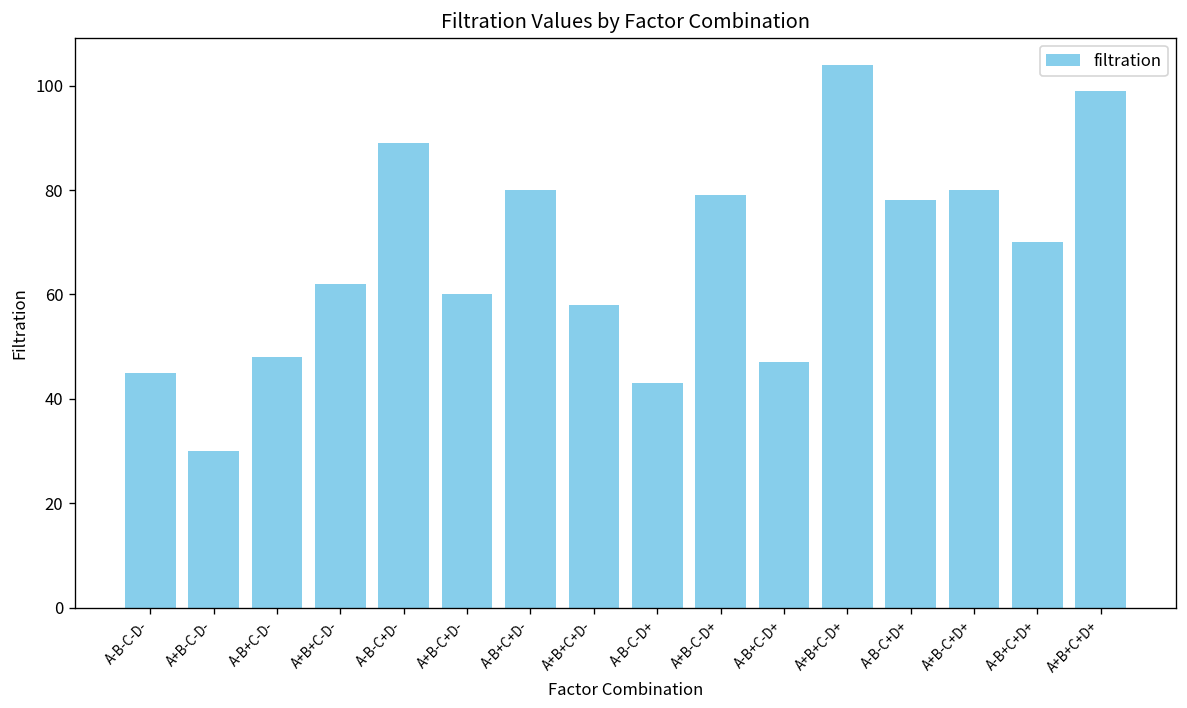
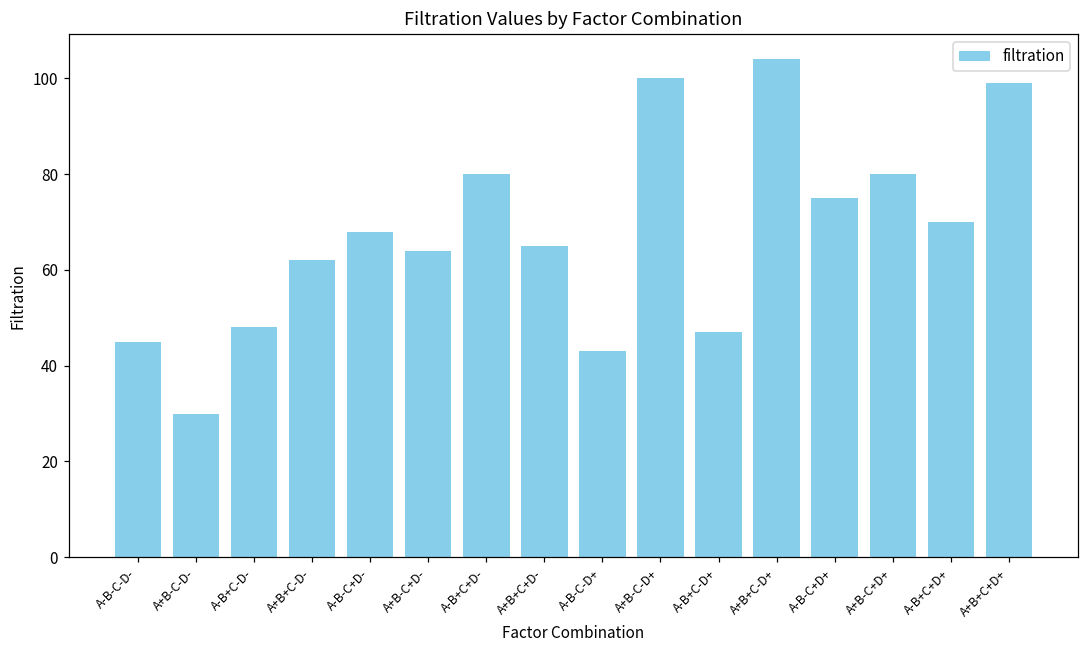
A-B-C+D-: 89 -> 68
A+B-C+D-: 60 -> 64
A+B+C+D-: 58 -> 65
A+B-C-D+: 79 -> 100
A-B-C+D+: 78 -> 75
